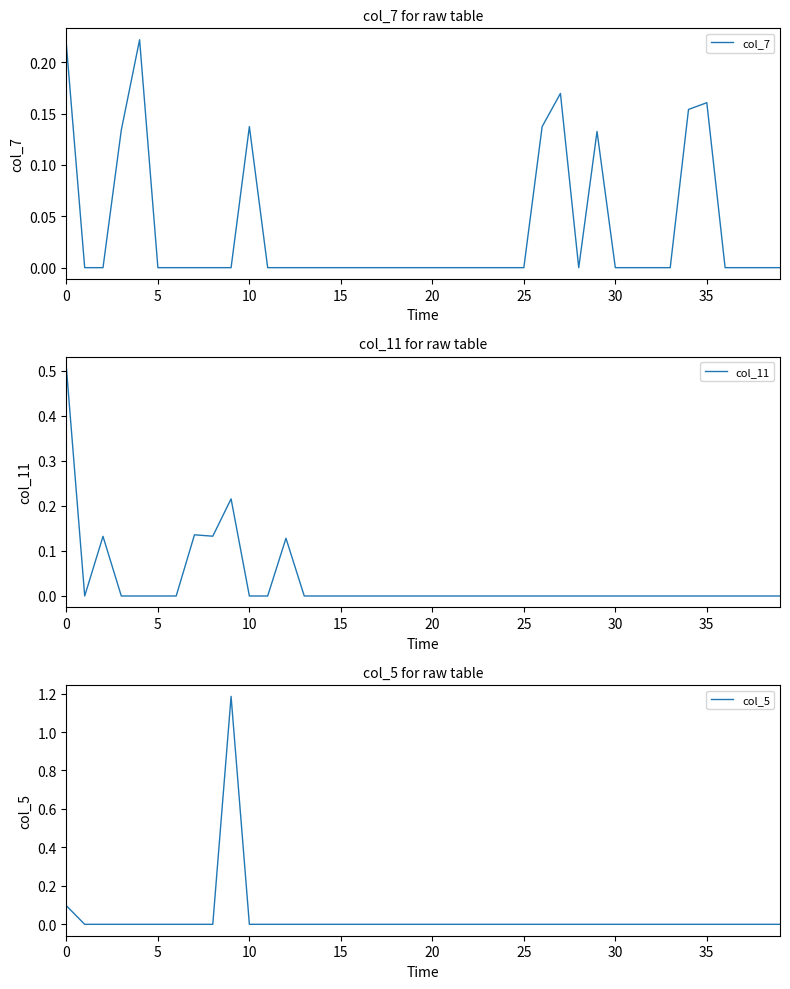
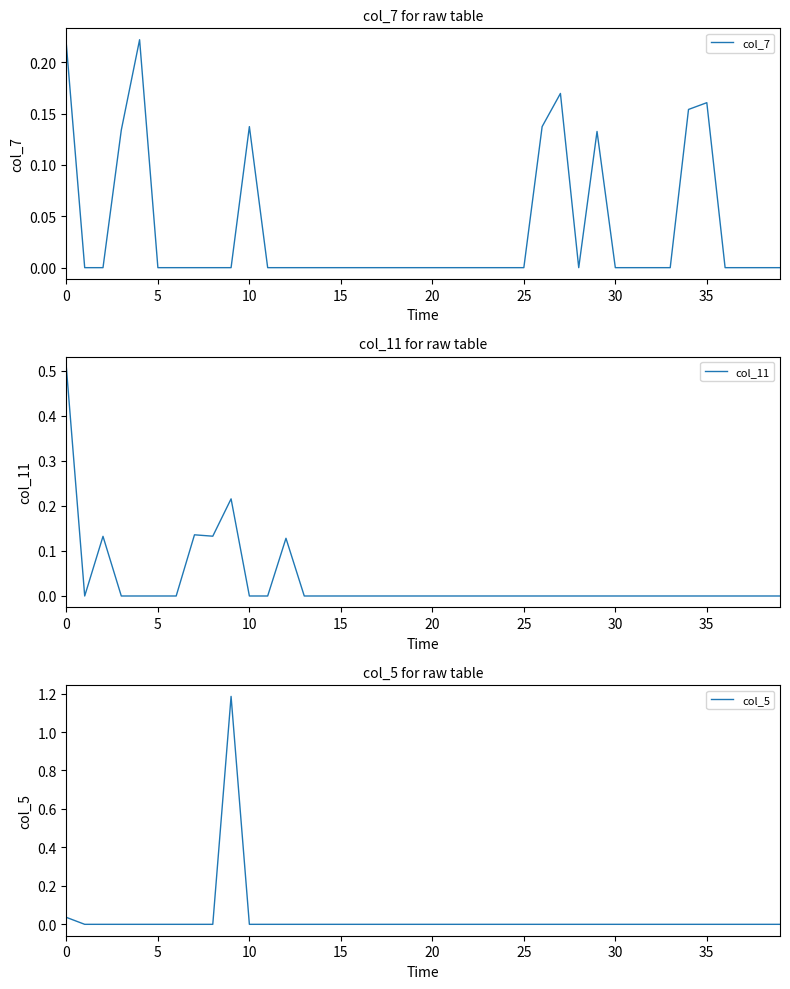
col_5 for raw table, 0: 0.10 -> 0.04
